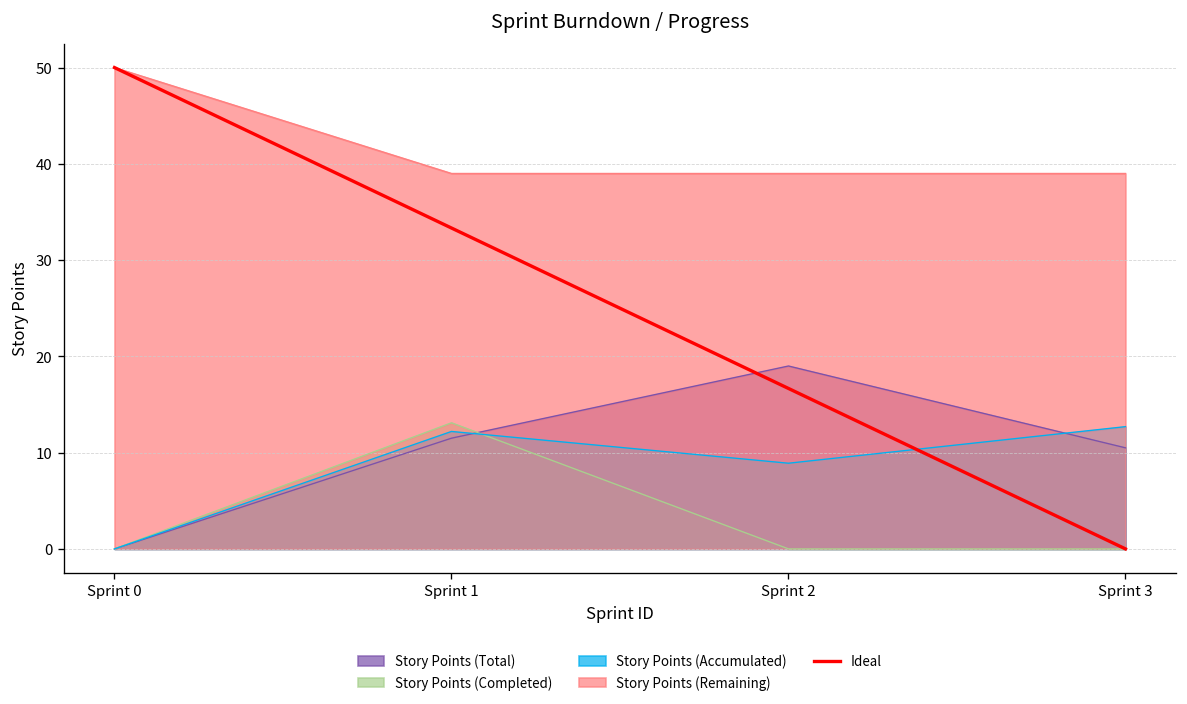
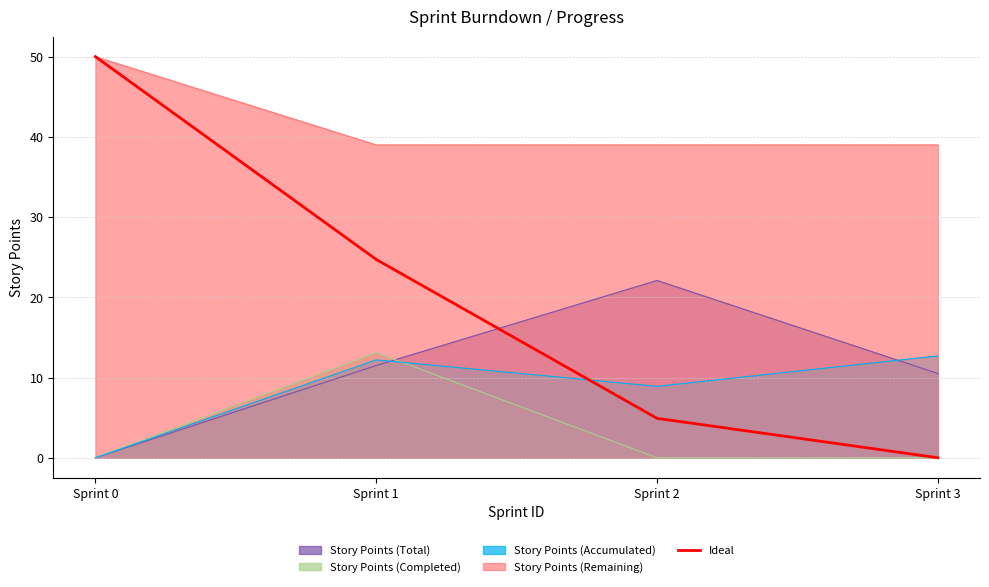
Ideal, Sprint 1: 33 -> 25
Story Points (Total), Sprint 2: 19 -> 22
Ideal, Sprint 2: 17 -> 5
